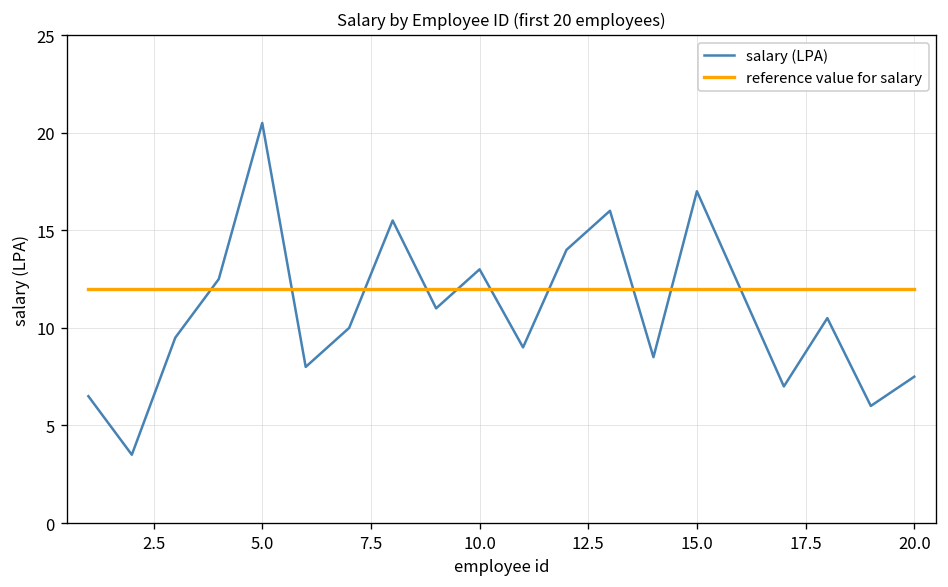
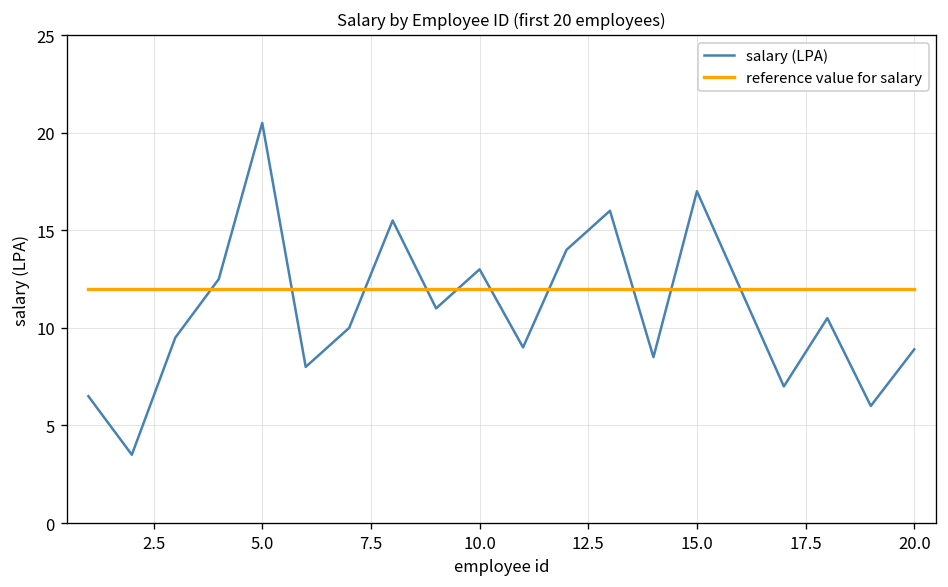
salary (LPA), 20.0: 7.5 -> 8.9
